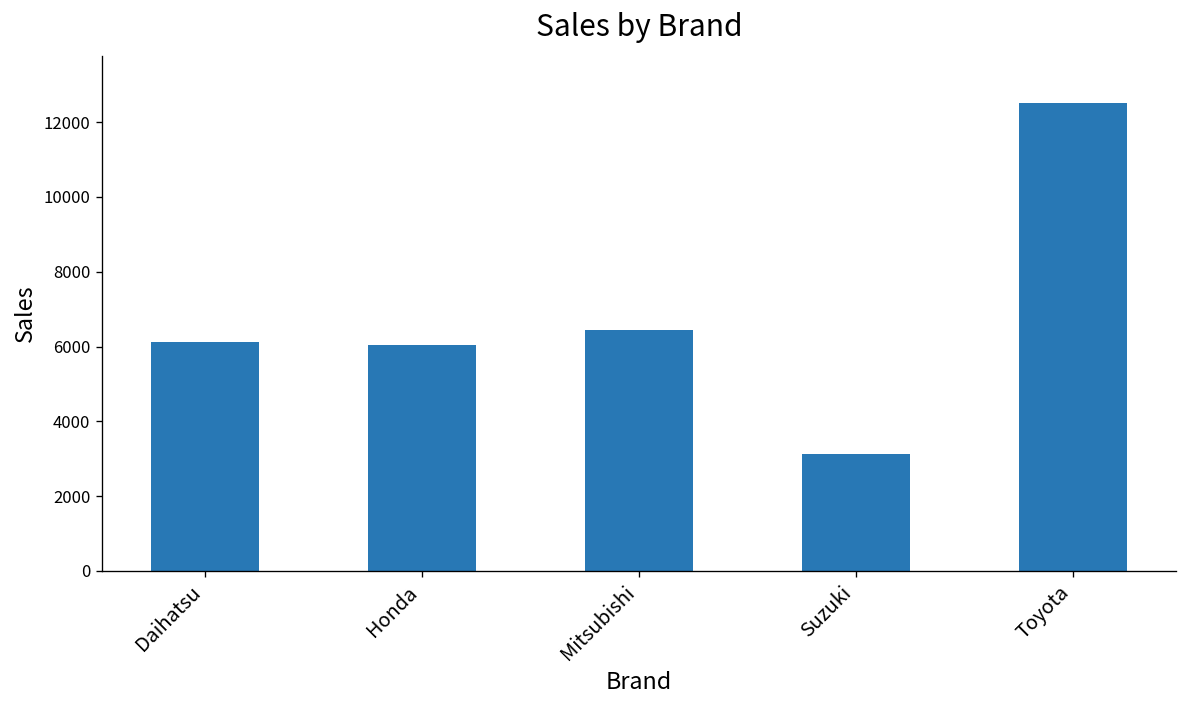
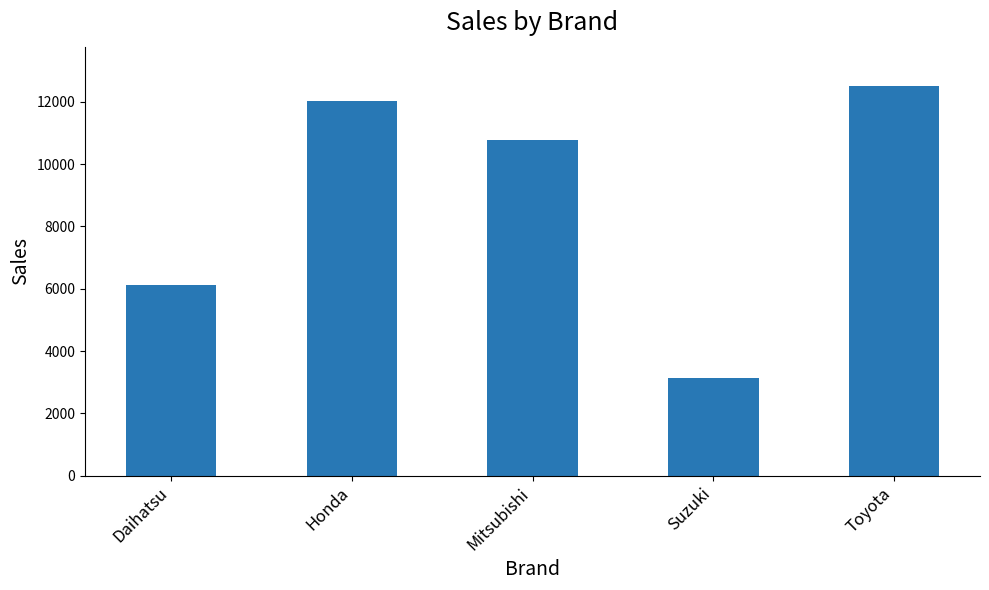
Honda: 6000 -> 12000
Mitsubishi: 6400 -> 10800
